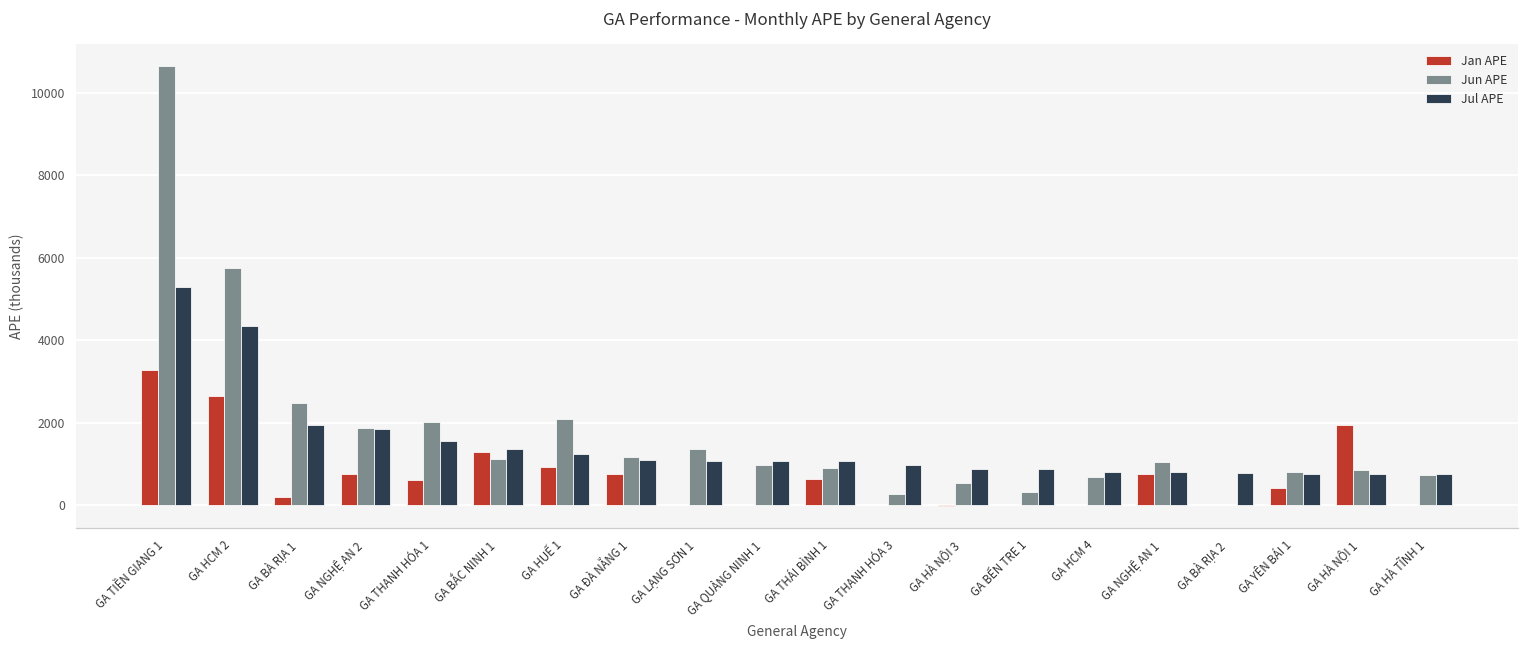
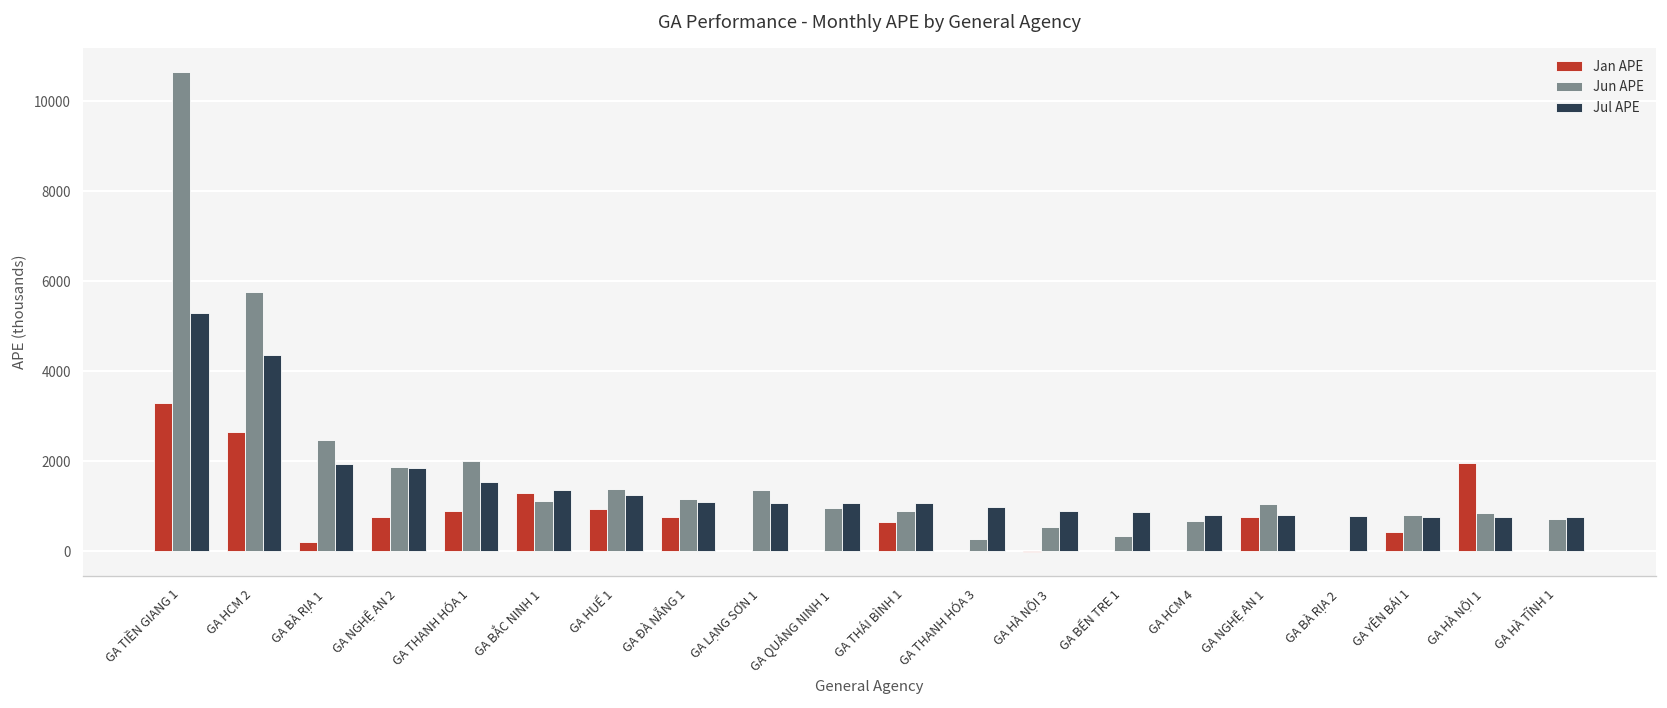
Jan APE, GA THANH HÓA 1: 600 -> 900
Jun APE, GA HUẾ 1: 2100 -> 1400
